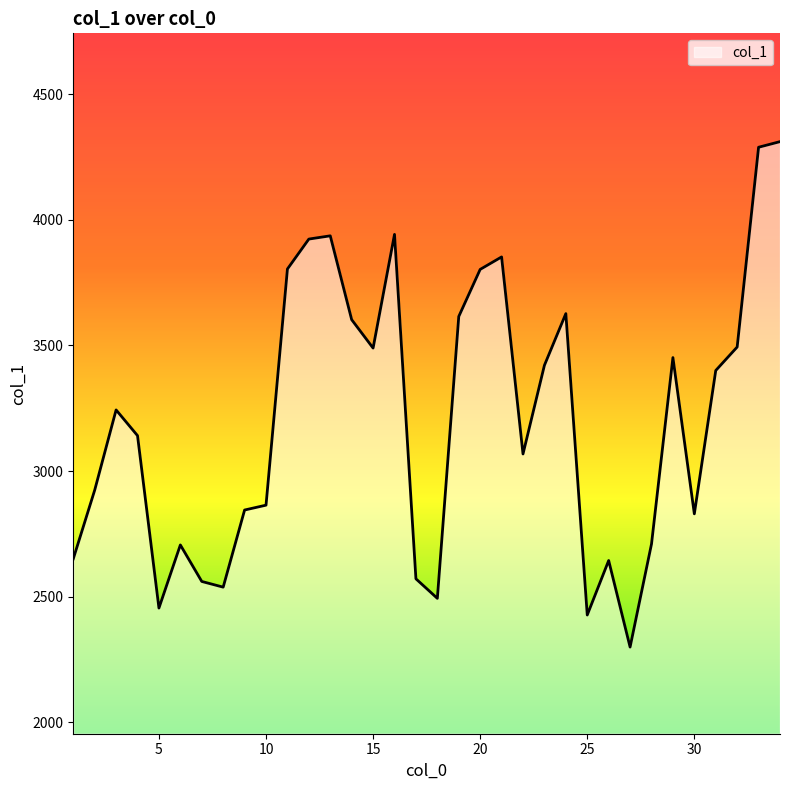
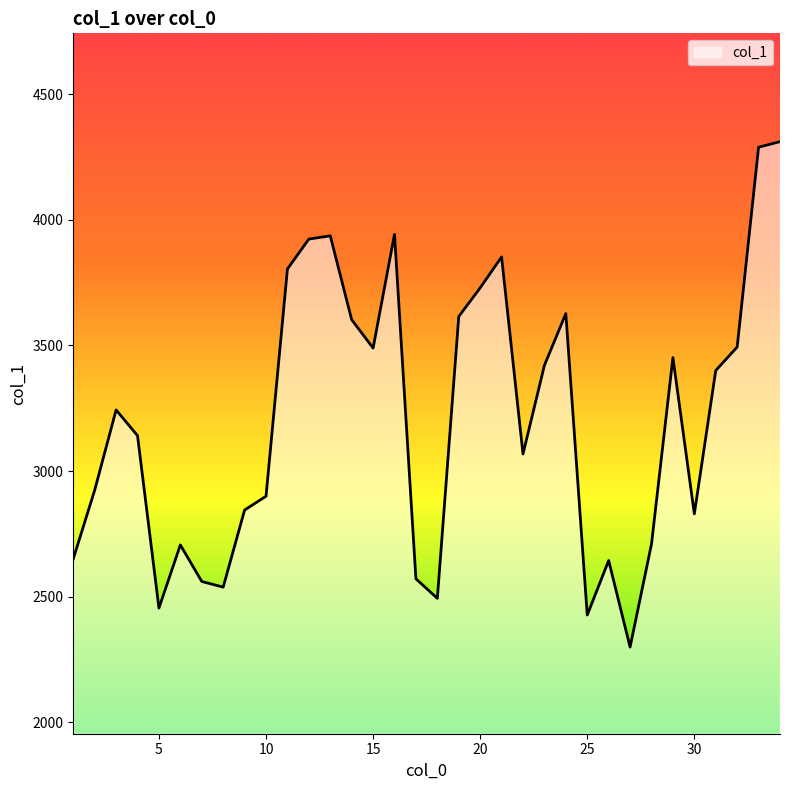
10: 2860 -> 2900
20: 3800 -> 3730
